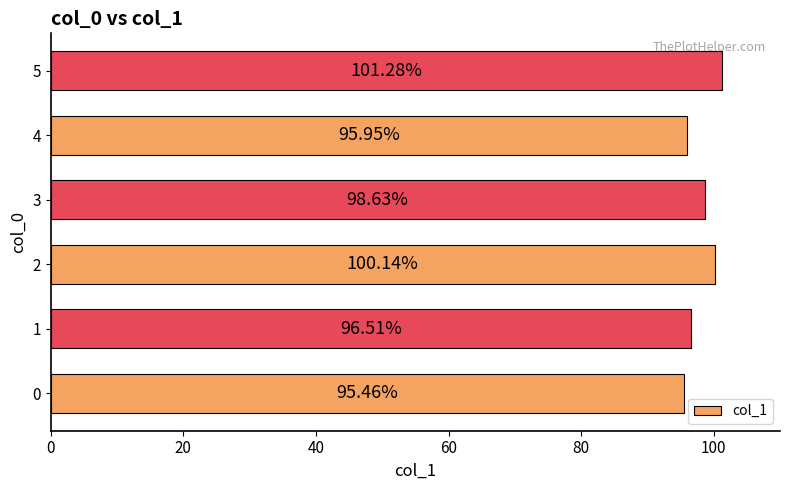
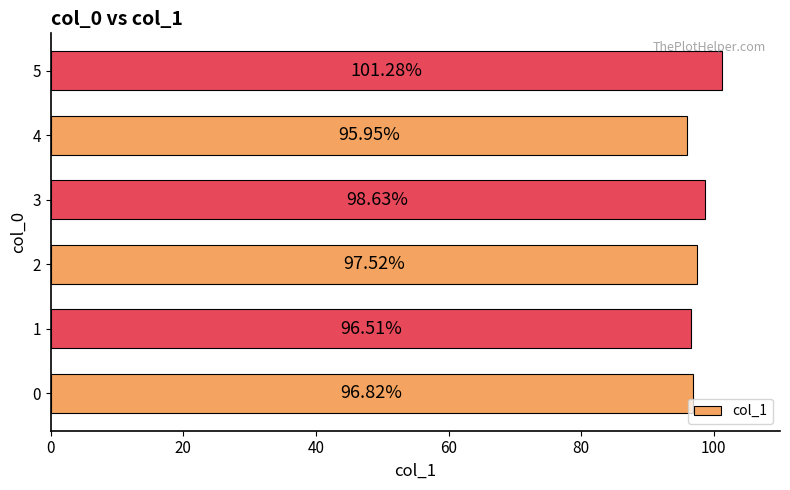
2: 100.14% -> 97.52%
0: 95.46% -> 96.82%
